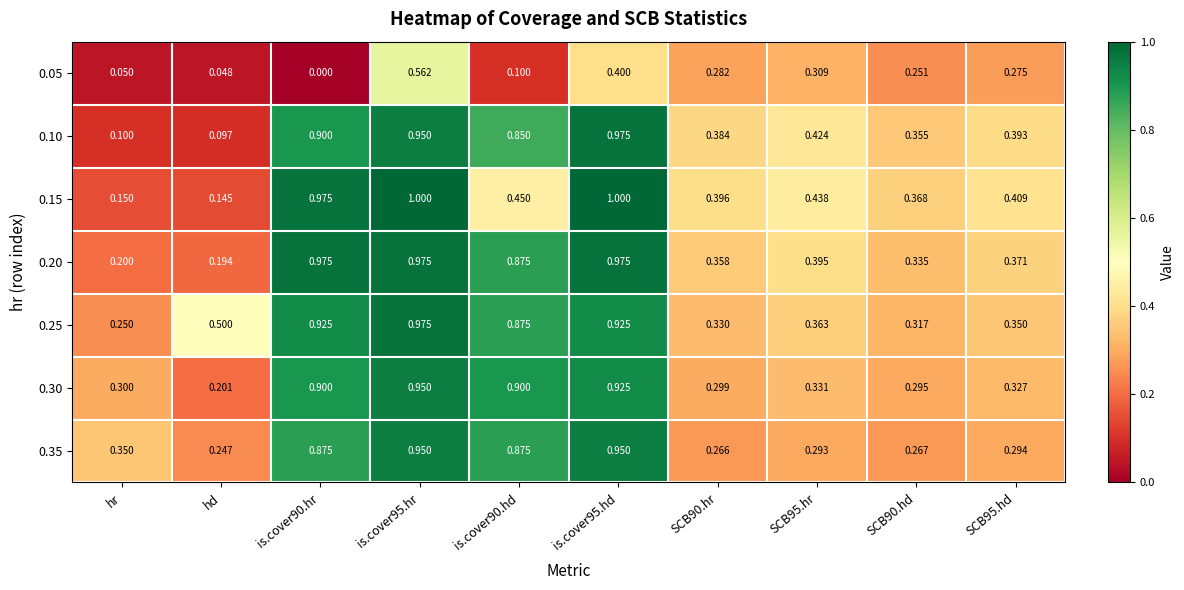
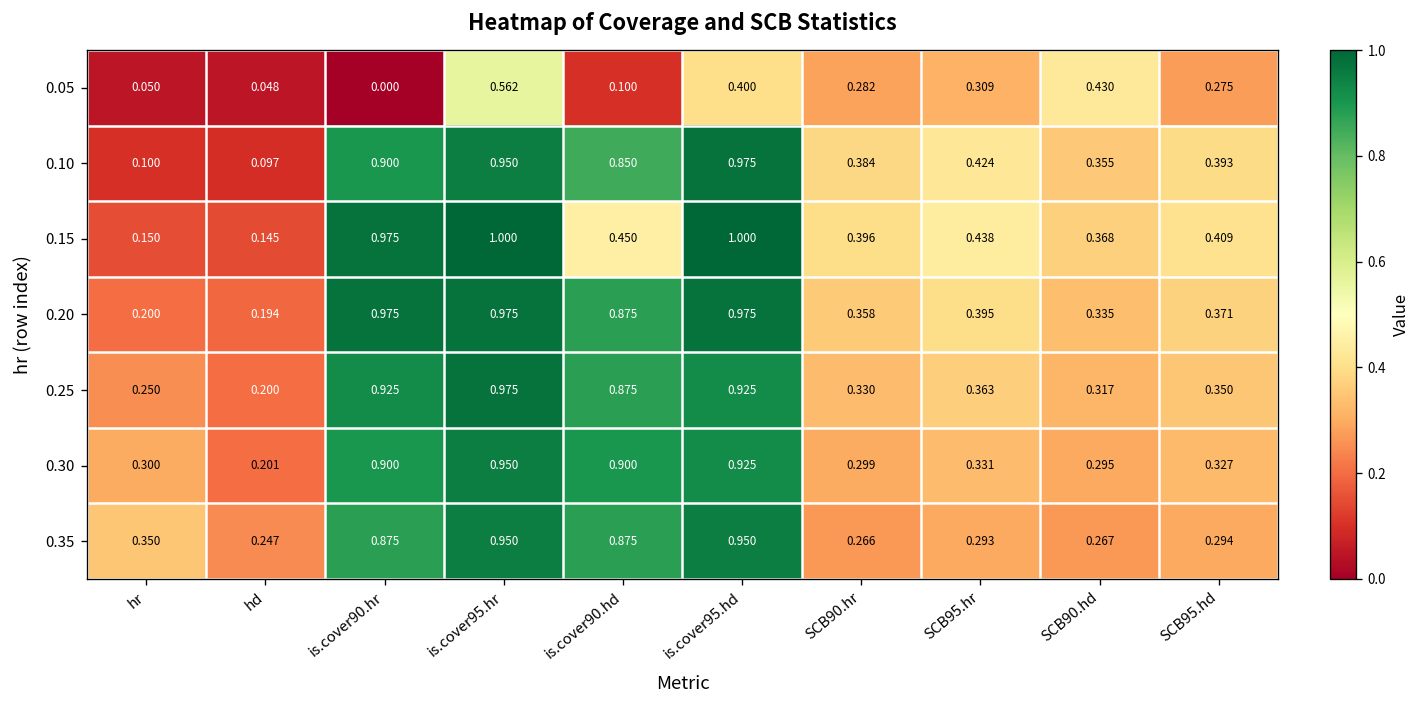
0.05, SCB90.hd: 0.251 -> 0.430
0.25, hd: 0.500 -> 0.200
